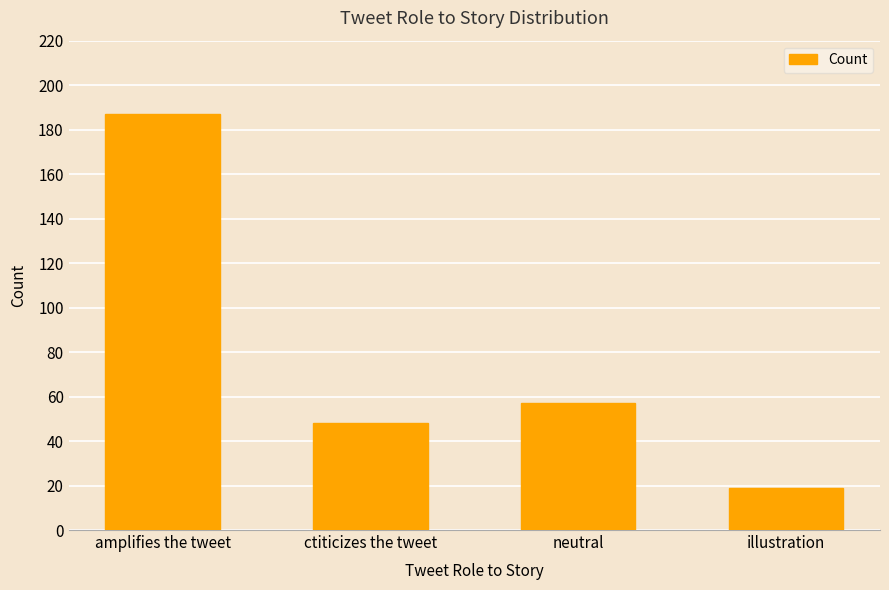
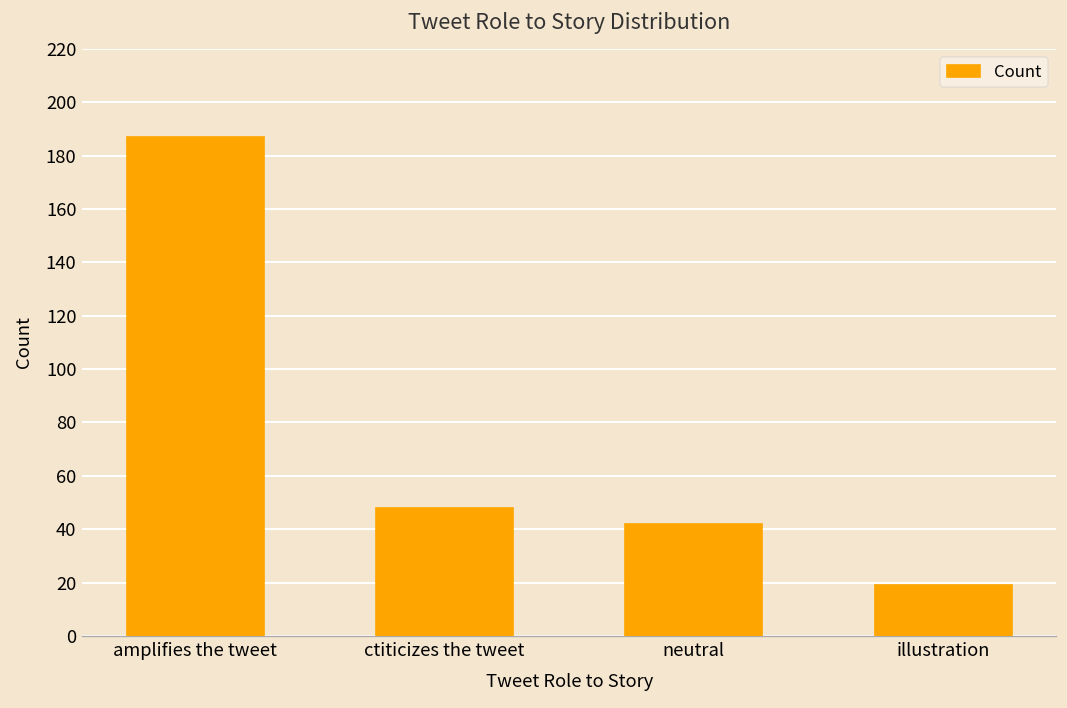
neutral: 57 -> 42
